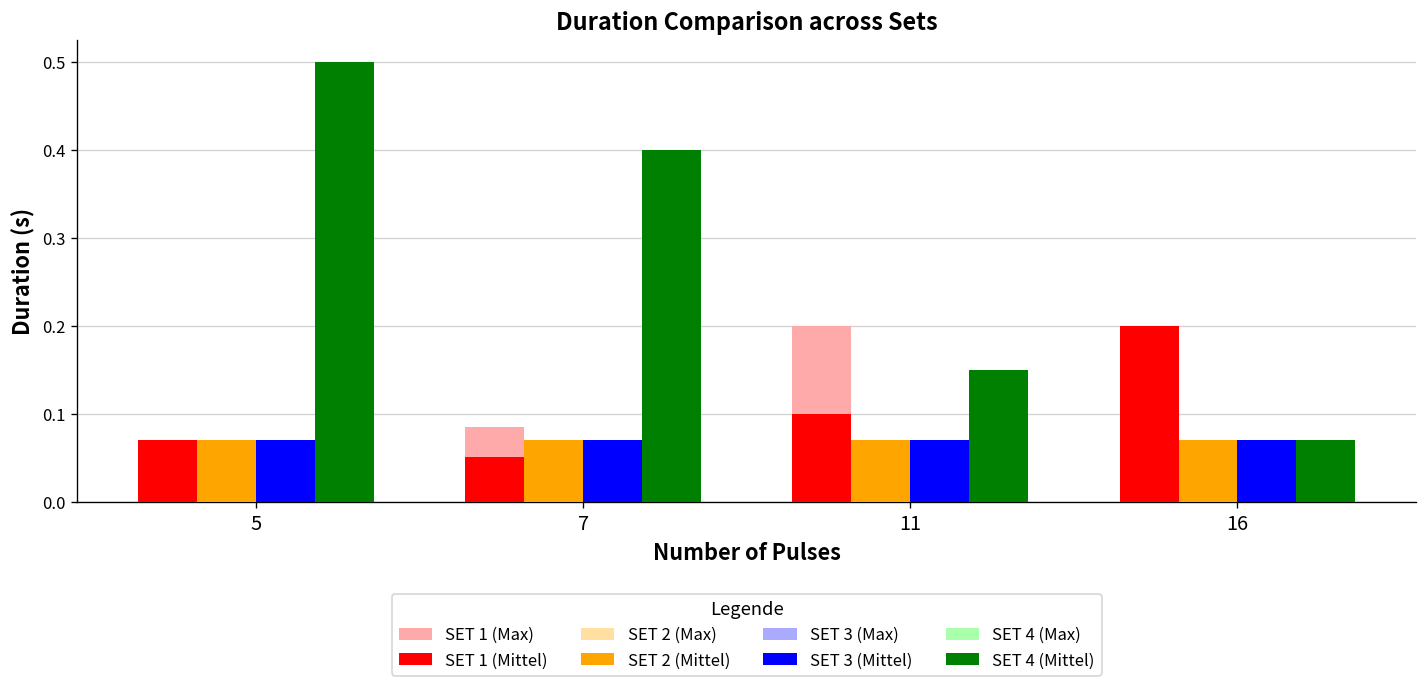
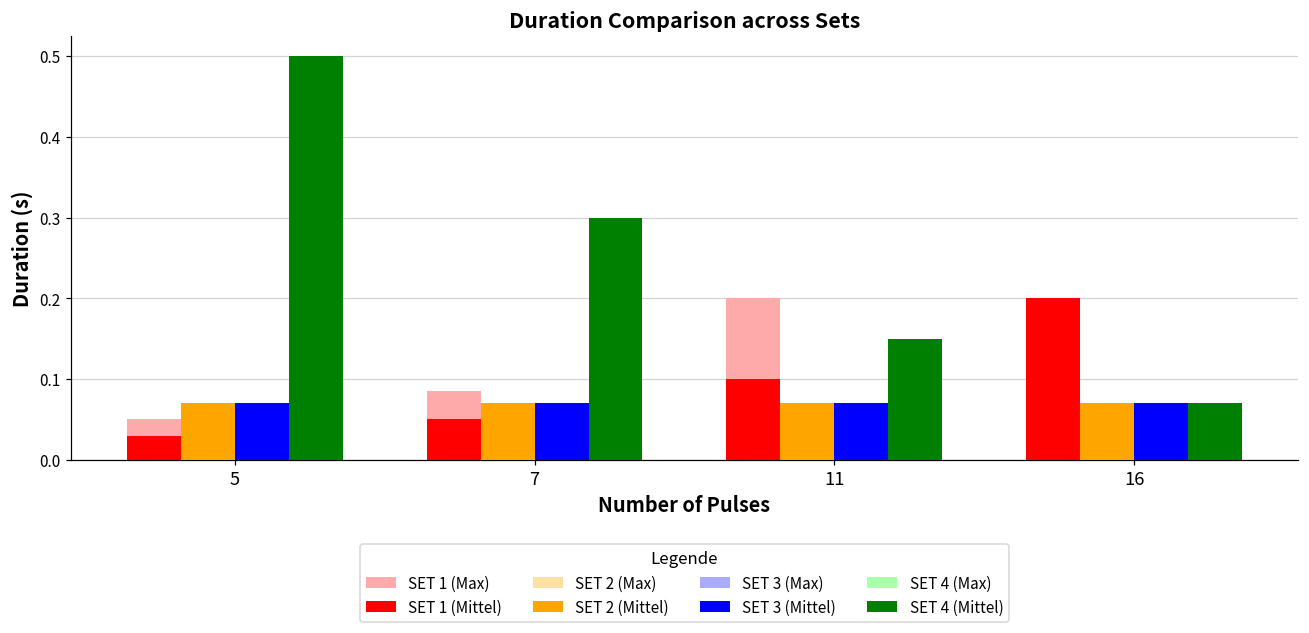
SET 1 (Mittel), 5: 0.07 -> 0.03
SET 4 (Mittel), 7: 0.4 -> 0.3
